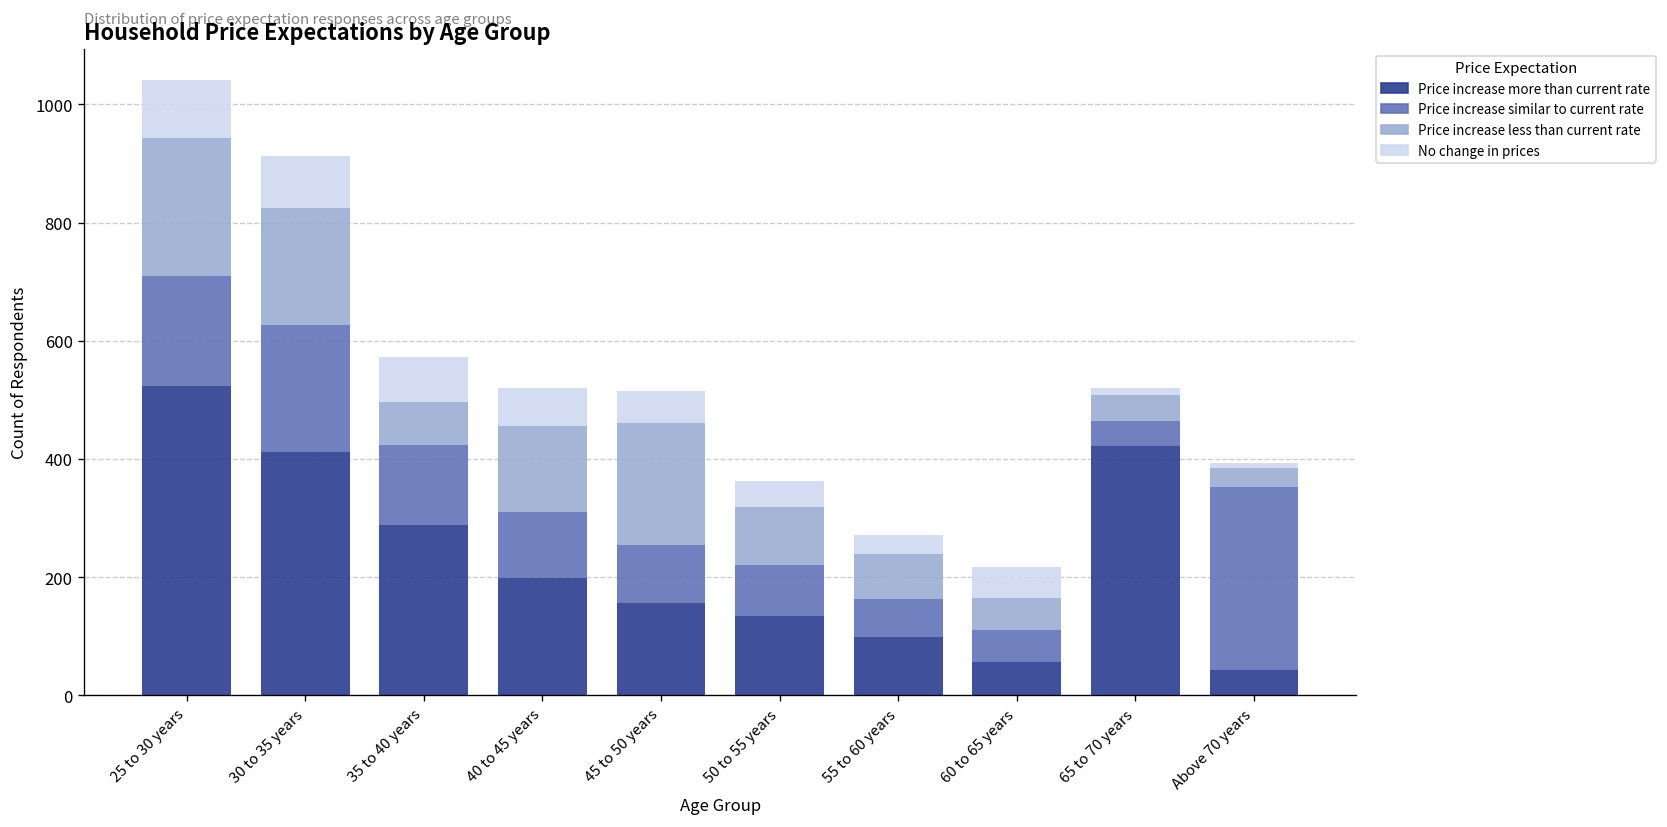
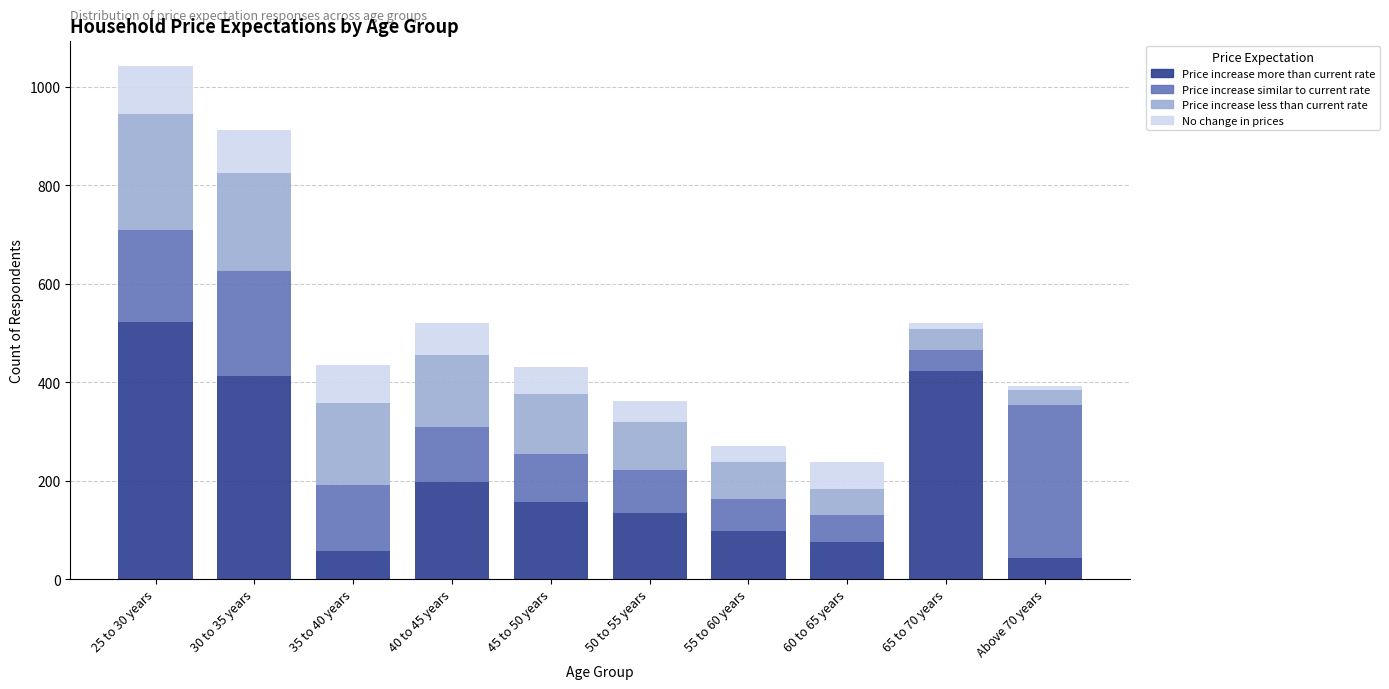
Price increase more than current rate, 35 to 40 years: 290 -> 60
Price increase less than current rate, 35 to 40 years: 70 -> 170
Price increase less than current rate, 45 to 50 years: 210 -> 120
Price increase more than current rate, 60 to 65 years: 60 -> 80
